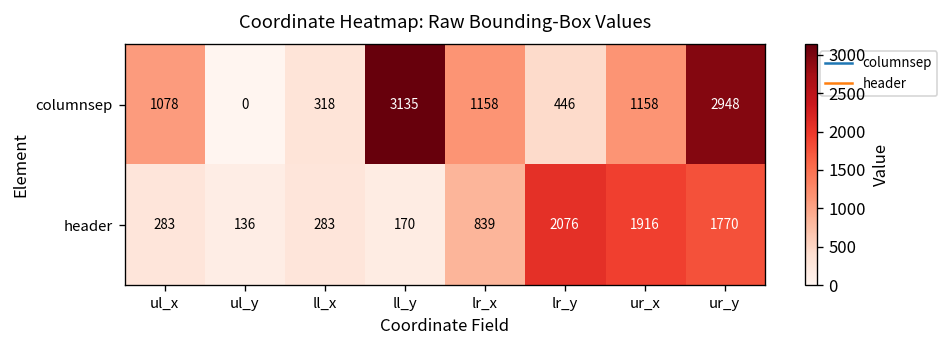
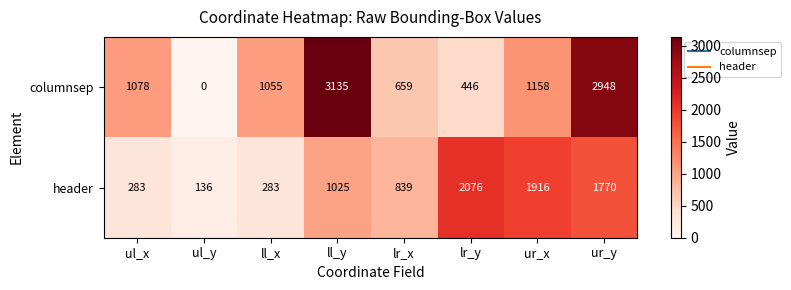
columnsep, ll_x: 318 -> 1055
columnsep, lr_x: 1158 -> 659
header, ll_y: 170 -> 1025
